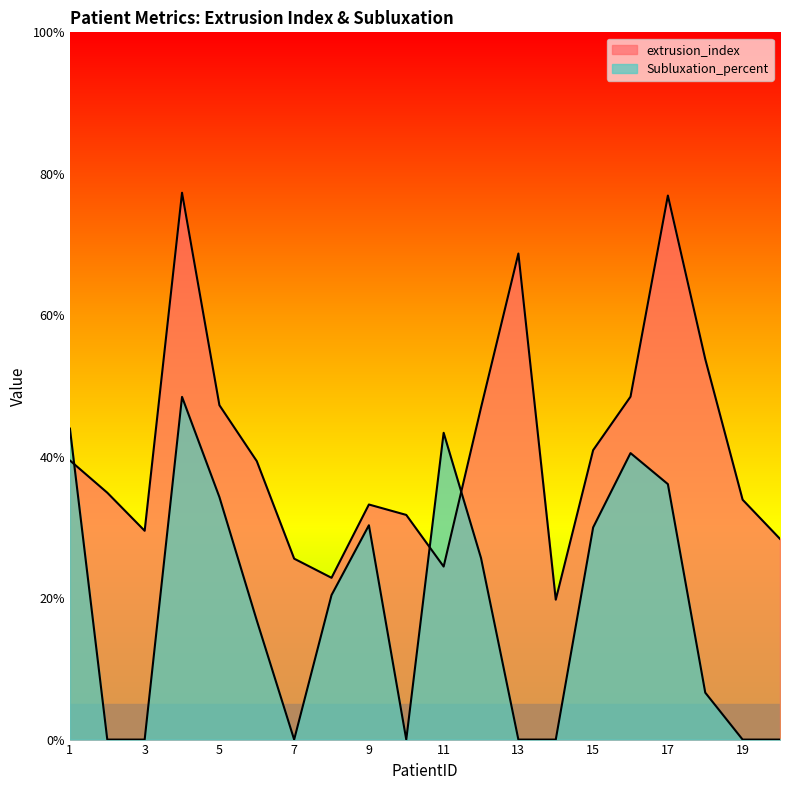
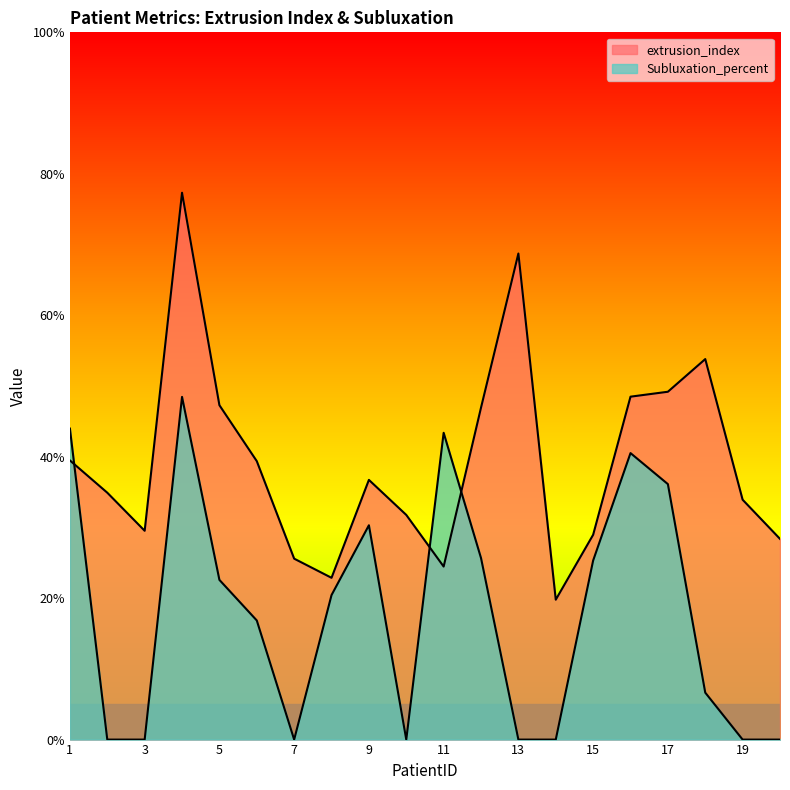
Subluxation_percent, 5: 34% -> 23%
extrusion_index, 9: 33% -> 37%
extrusion_index, 15: 41% -> 29%
Subluxation_percent, 15: 30% -> 25%
extrusion_index, 17: 77% -> 49%
